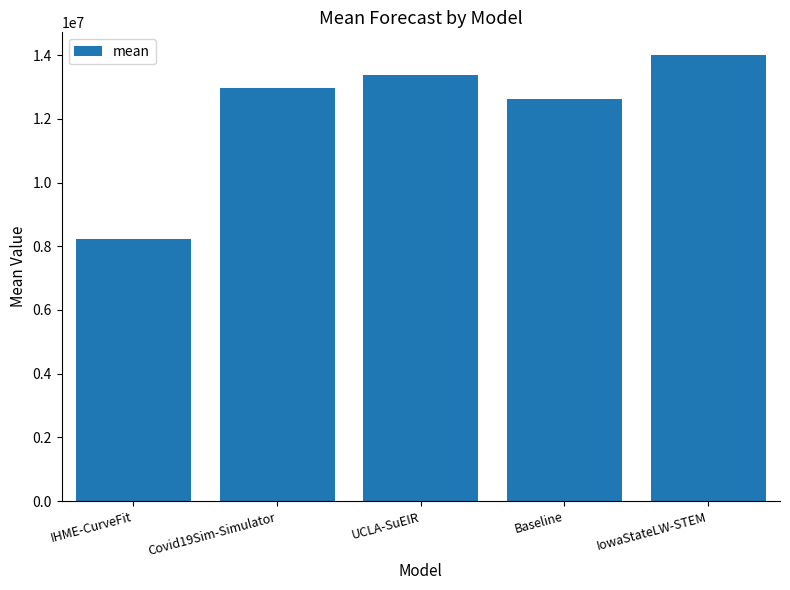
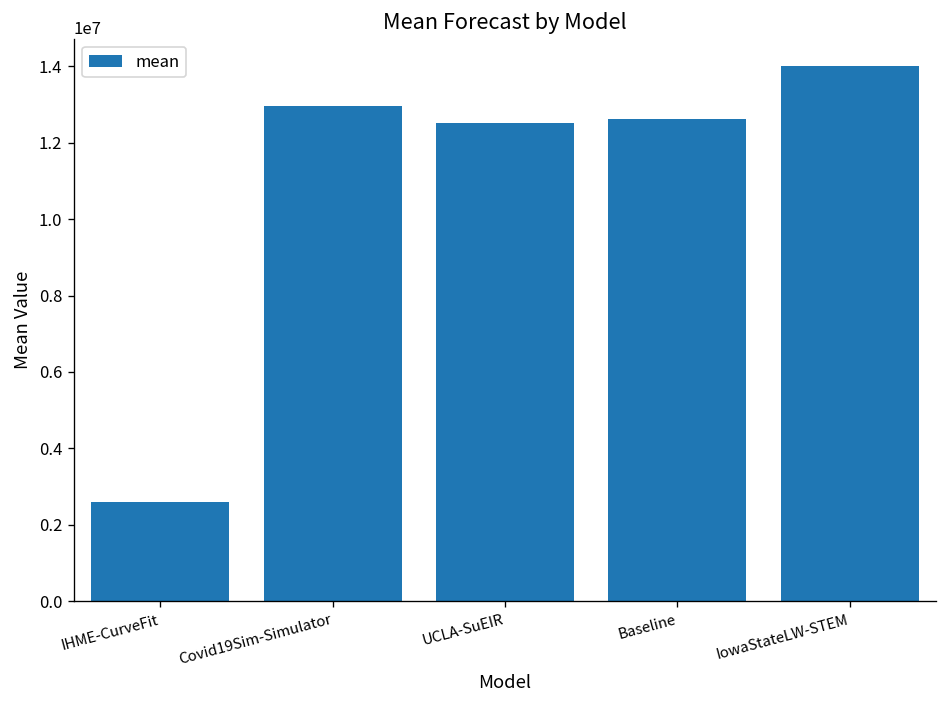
IHME-CurveFit: 8200000 -> 2600000
UCLA-SuEIR: 13400000 -> 12500000
